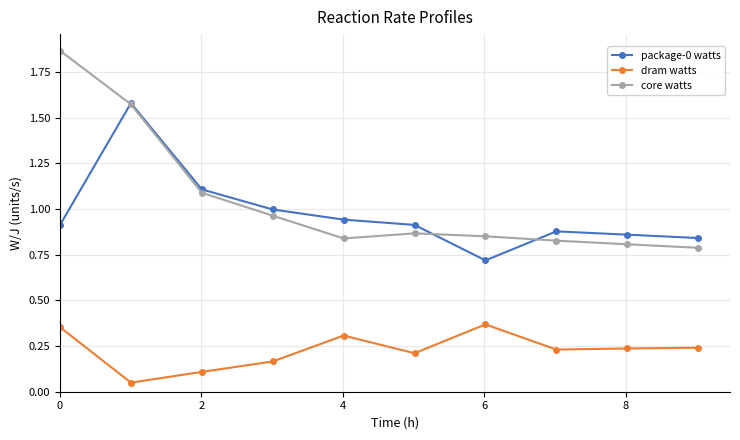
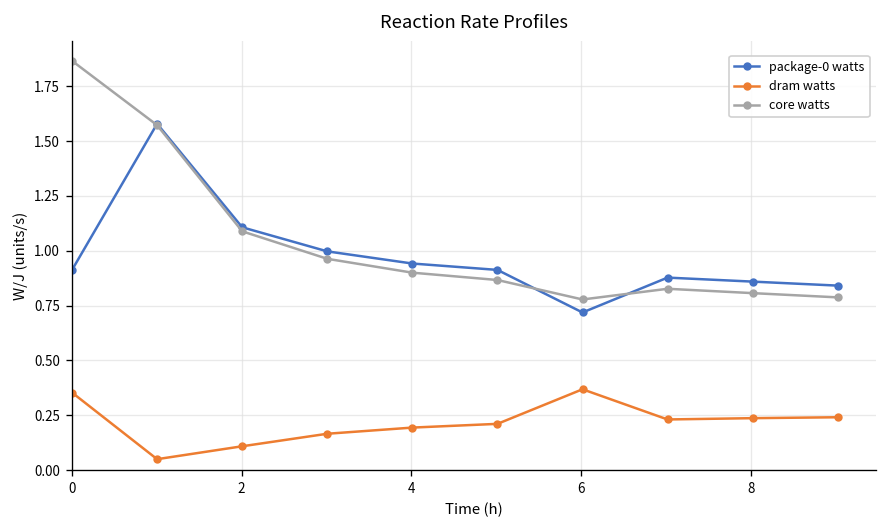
dram watts, 4: 0.31 -> 0.19
core watts, 4: 0.84 -> 0.90
core watts, 6: 0.85 -> 0.78
